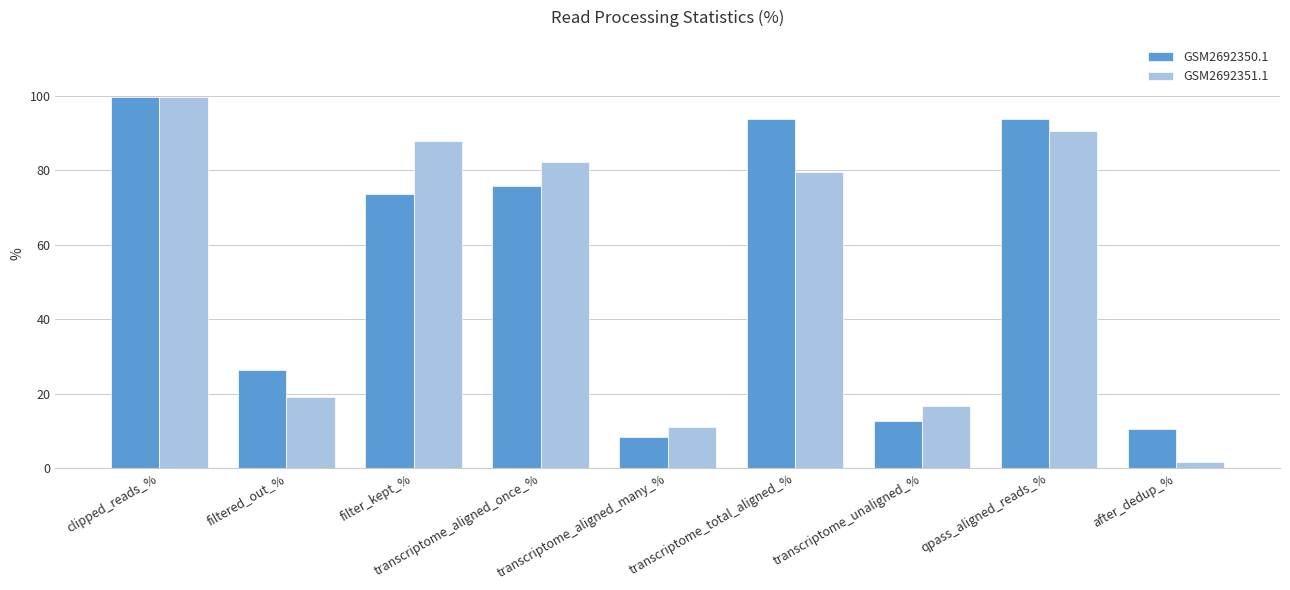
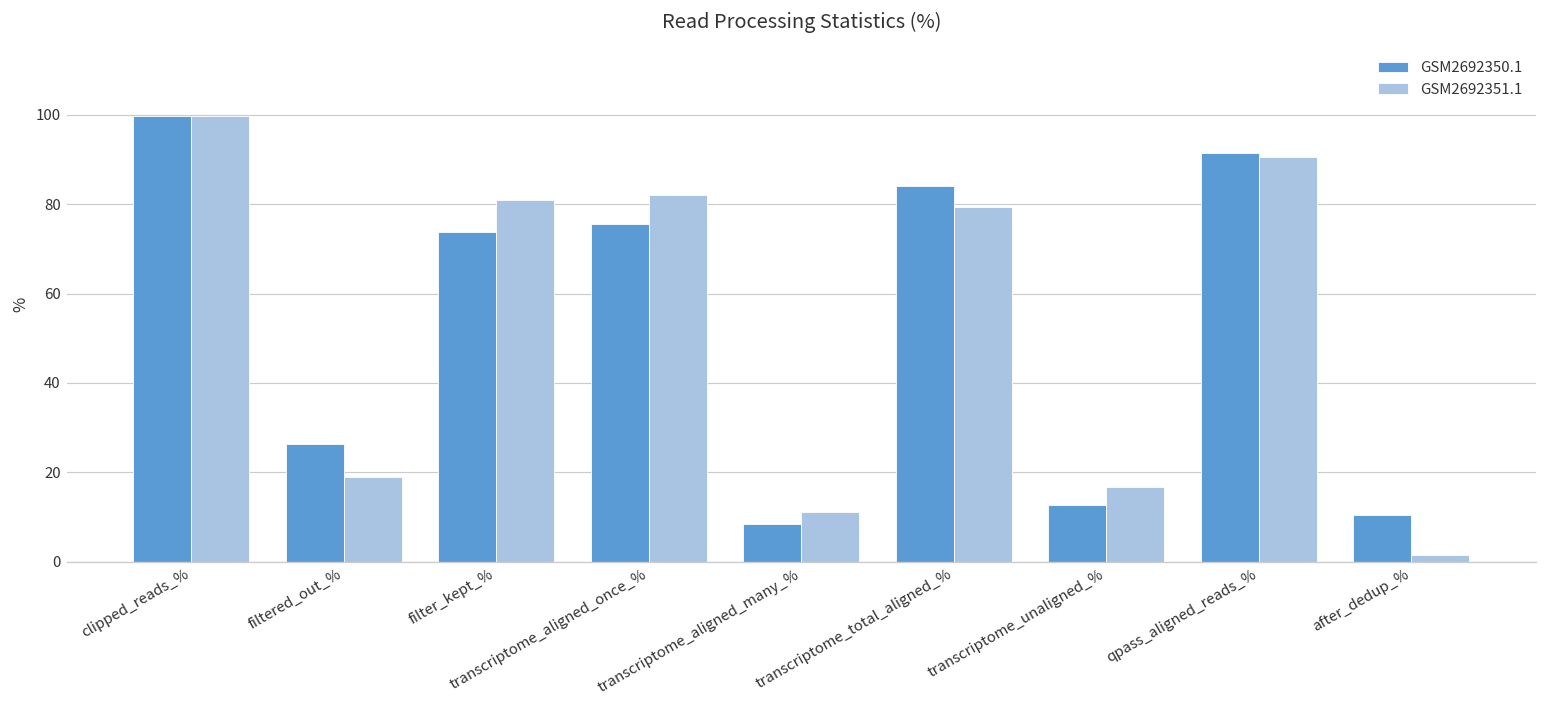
GSM2692351.1, filter_kept_%: 88 -> 81
GSM2692350.1, transcriptome_total_aligned_%: 94 -> 84
GSM2692350.1, qpass_aligned_reads_%: 94 -> 92
